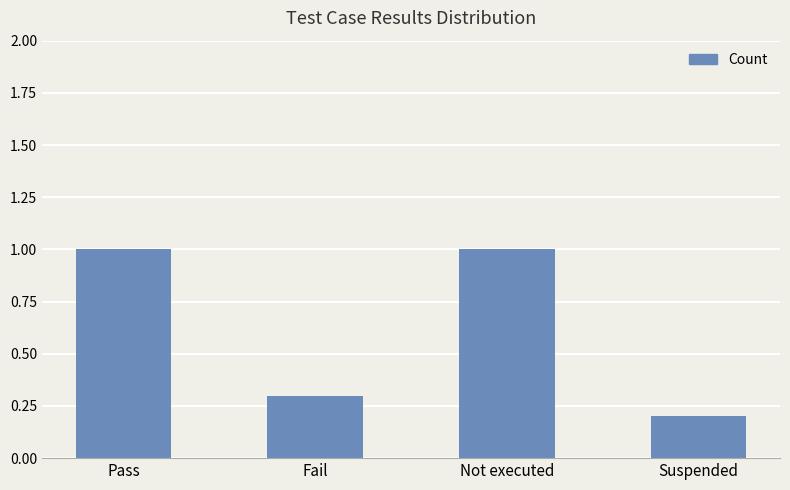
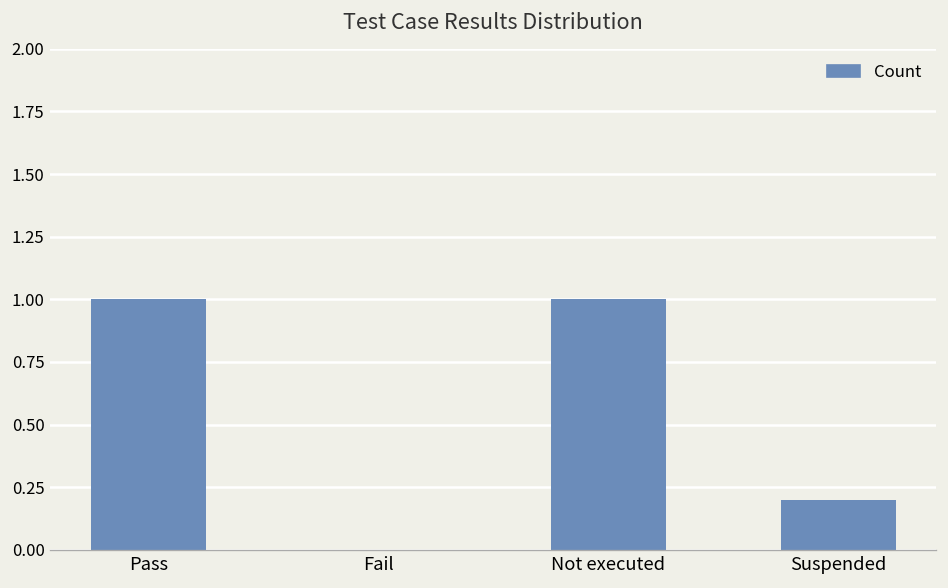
Fail: 0.3 -> 0.0
